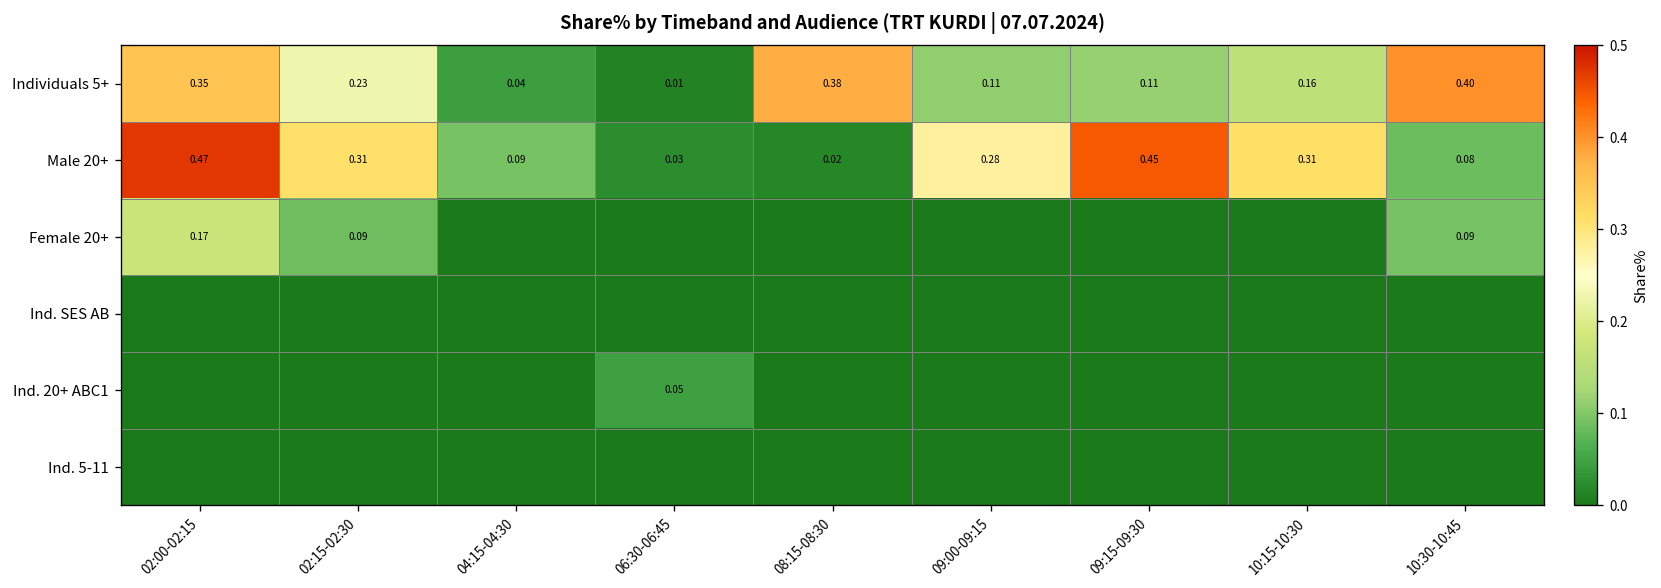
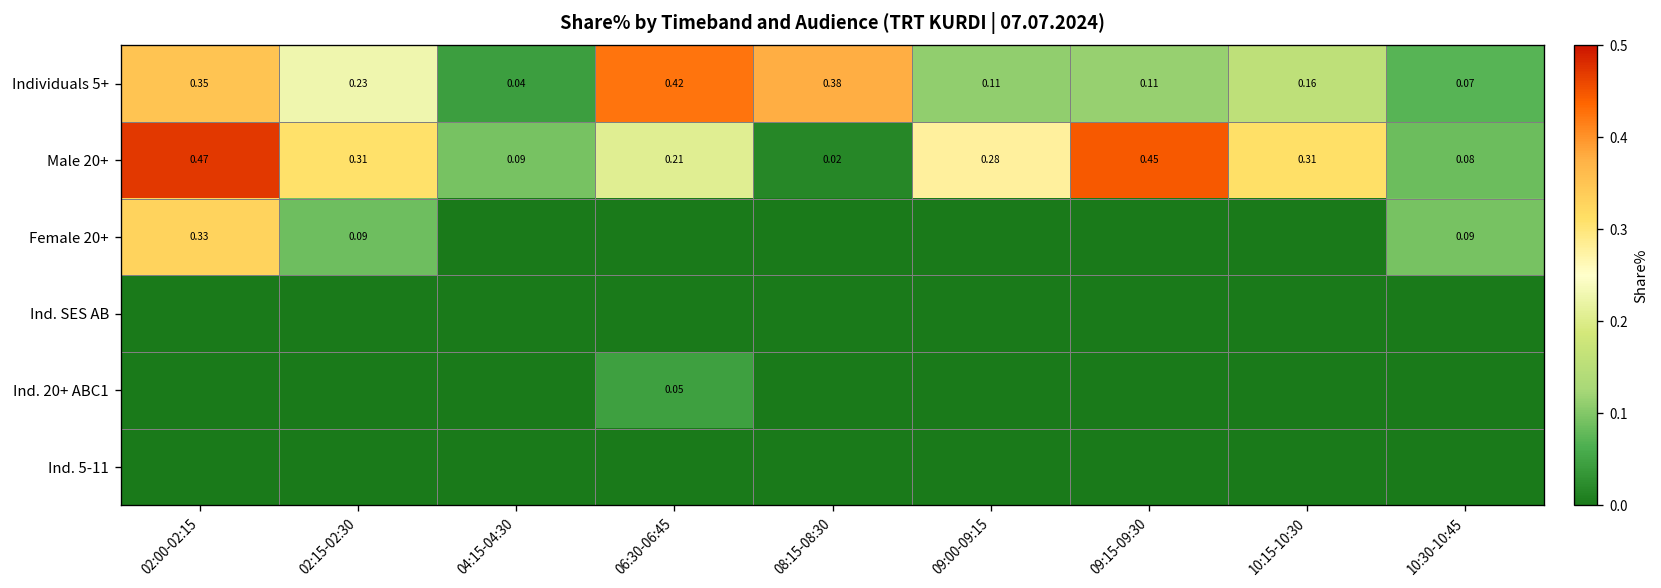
Individuals 5+, 06:30-06:45: 0.01 -> 0.42
Individuals 5+, 10:30-10:45: 0.40 -> 0.07
Male 20+, 06:30-06:45: 0.03 -> 0.21
Female 20+, 02:00-02:15: 0.17 -> 0.33
